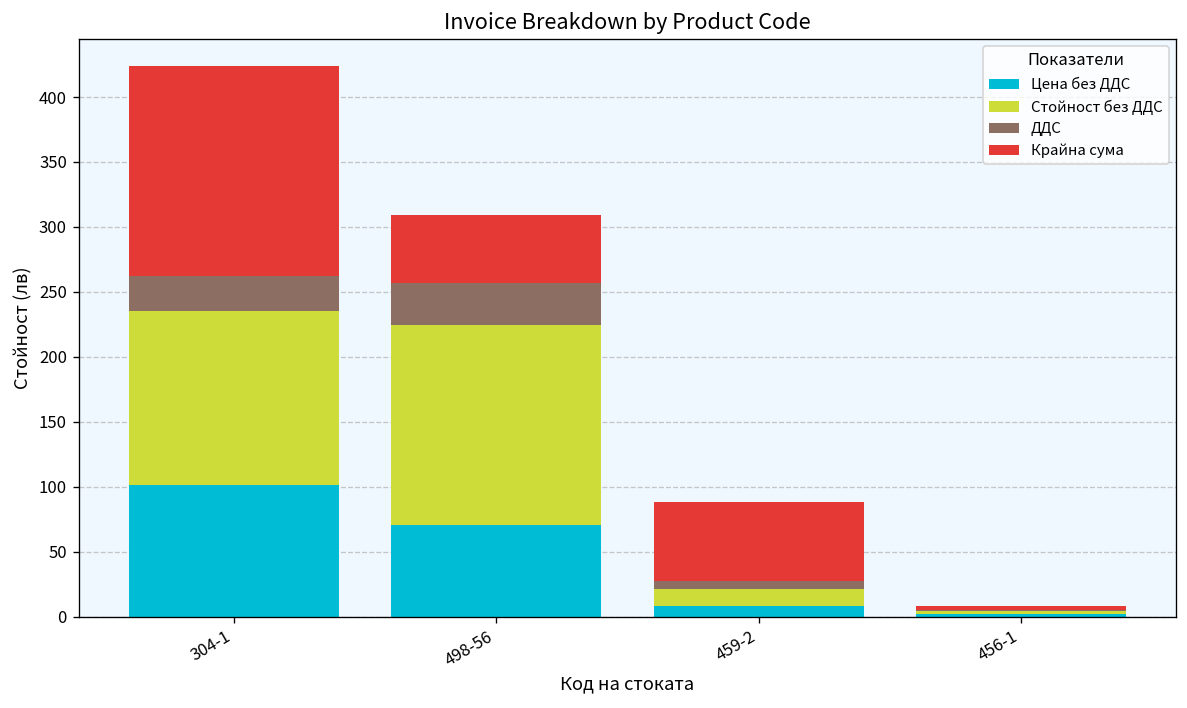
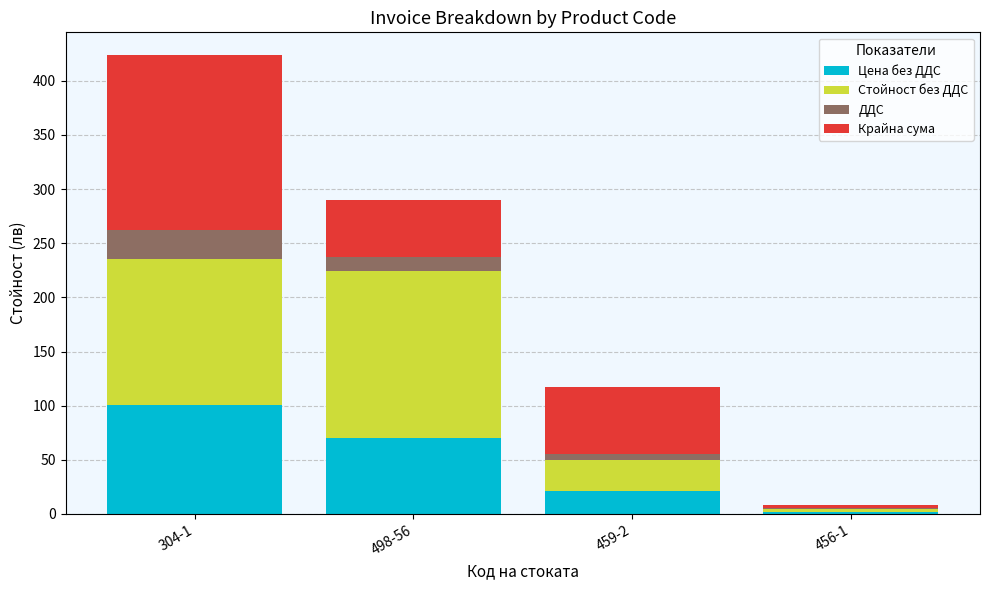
ДДС, 498-56: 32 -> 13
Цена без ДДС, 459-2: 8 -> 21
Стойност без ДДС, 459-2: 13 -> 29
